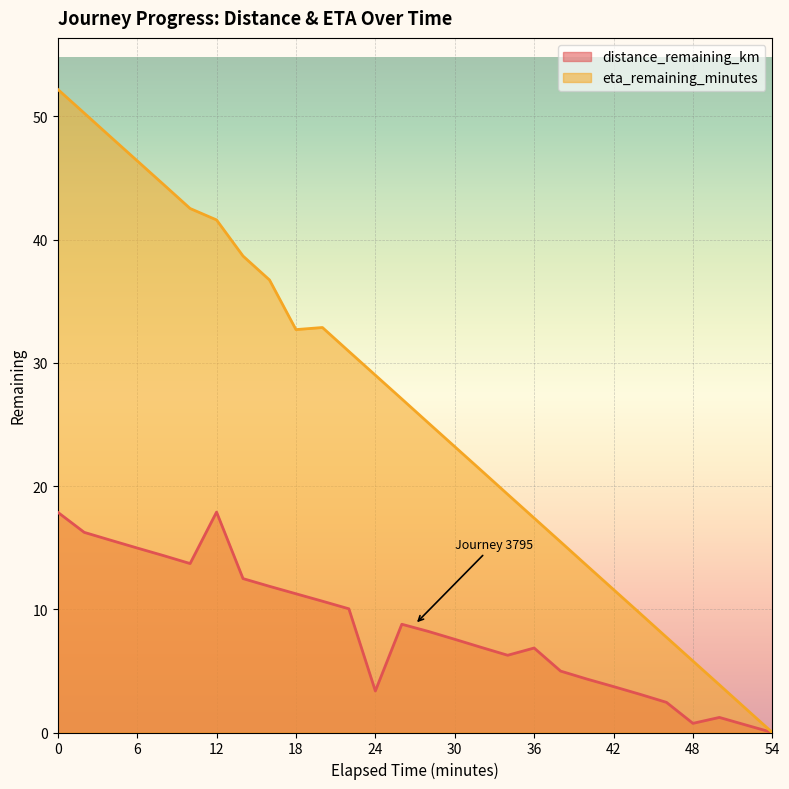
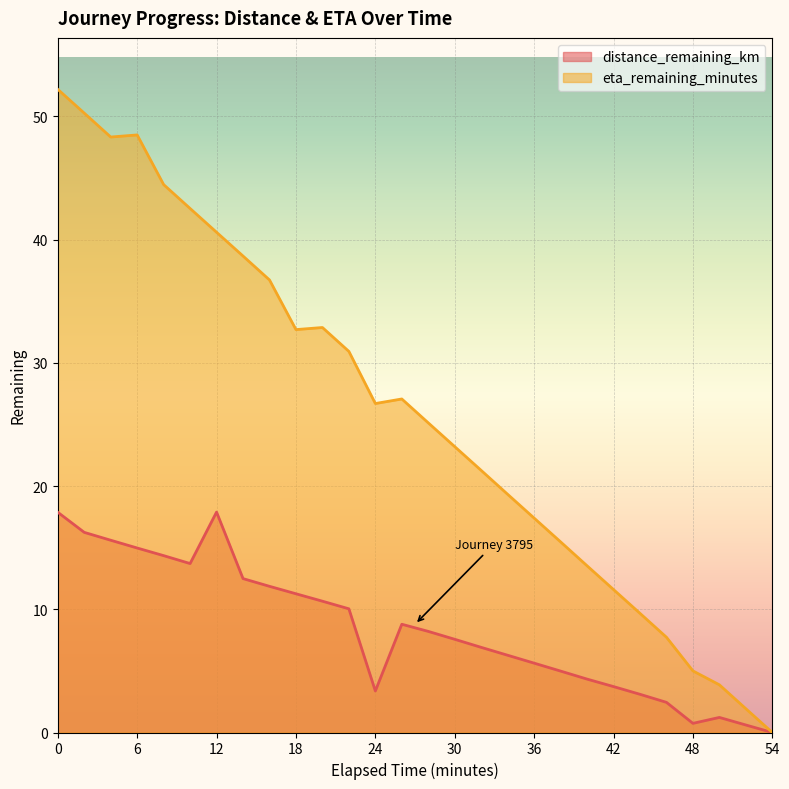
eta_remaining_minutes, 6: 46.4 -> 48.5
eta_remaining_minutes, 12: 41.6 -> 40.6
eta_remaining_minutes, 24: 29.0 -> 26.7
distance_remaining_km, 36: 6.9 -> 5.6
eta_remaining_minutes, 48: 5.8 -> 5.0
